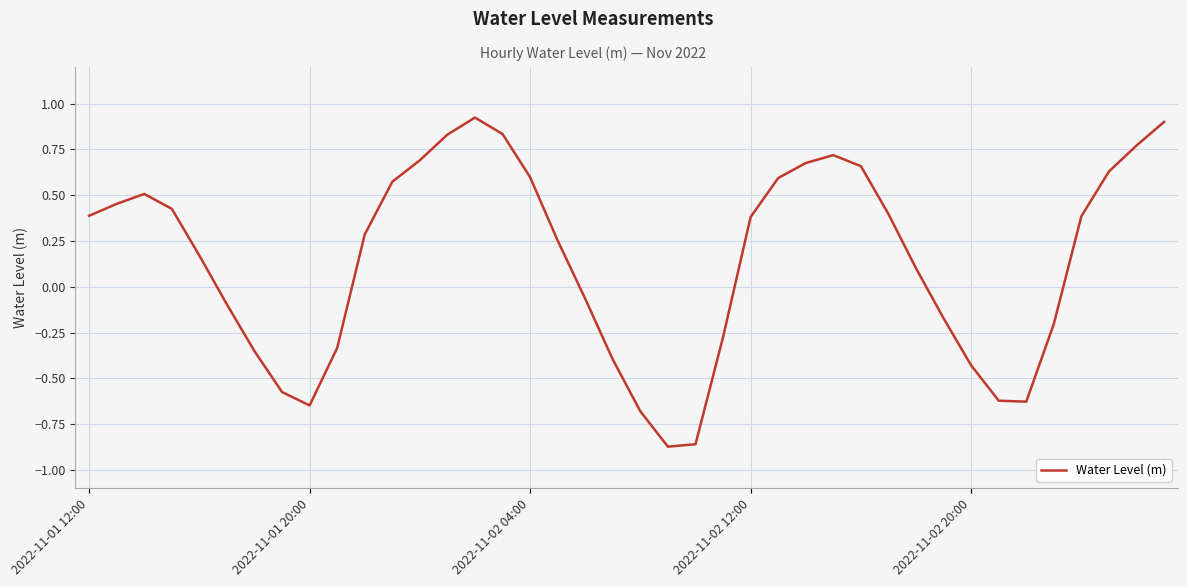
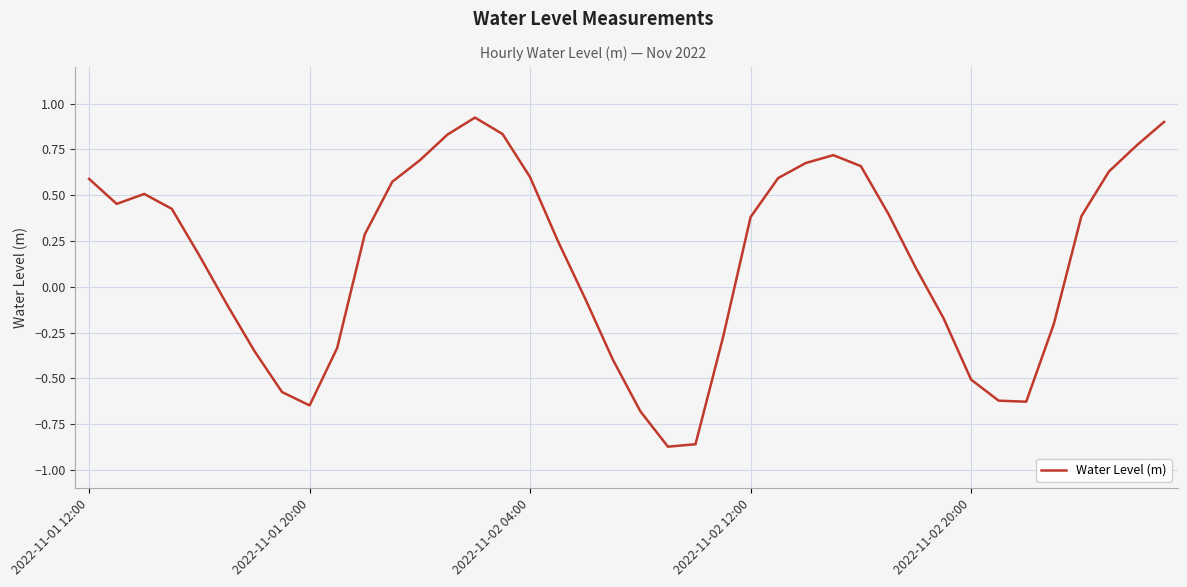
2022-11-01 12:00: 0.39 -> 0.59
2022-11-02 20:00: -0.43 -> -0.51
